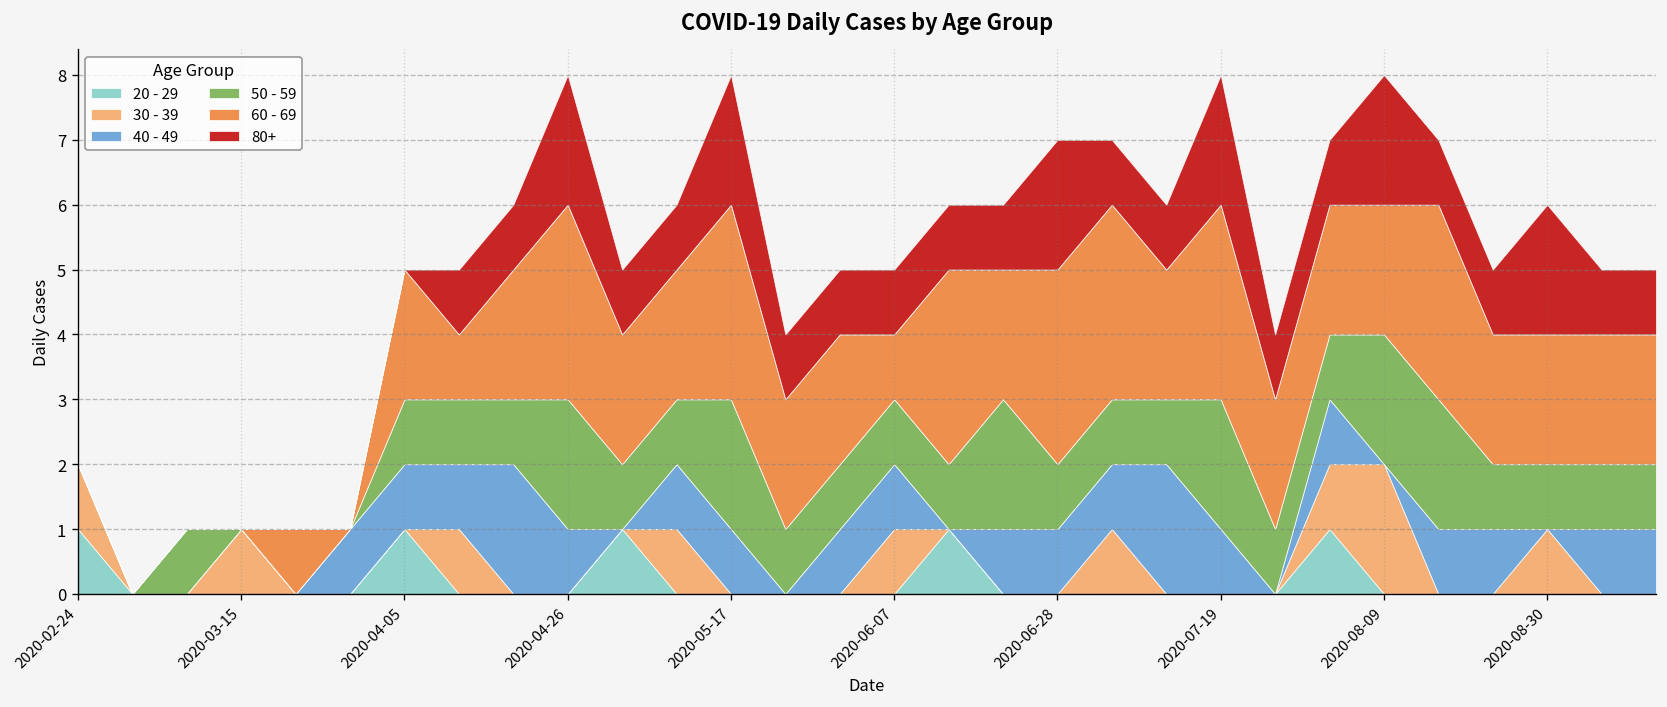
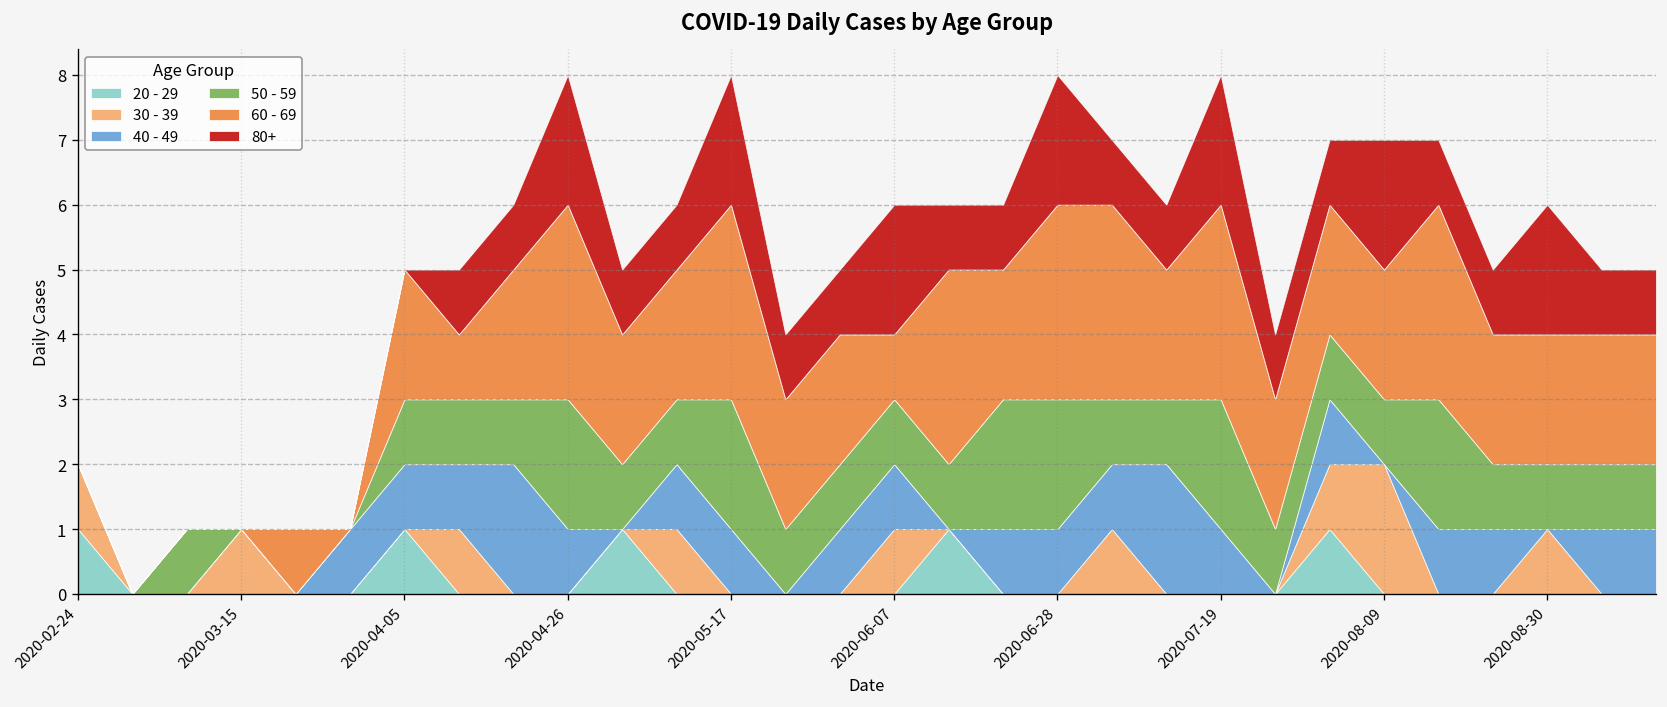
80+, 2020-06-07: 1 -> 2
50 - 59, 2020-06-28: 1 -> 2
50 - 59, 2020-08-09: 2 -> 1
